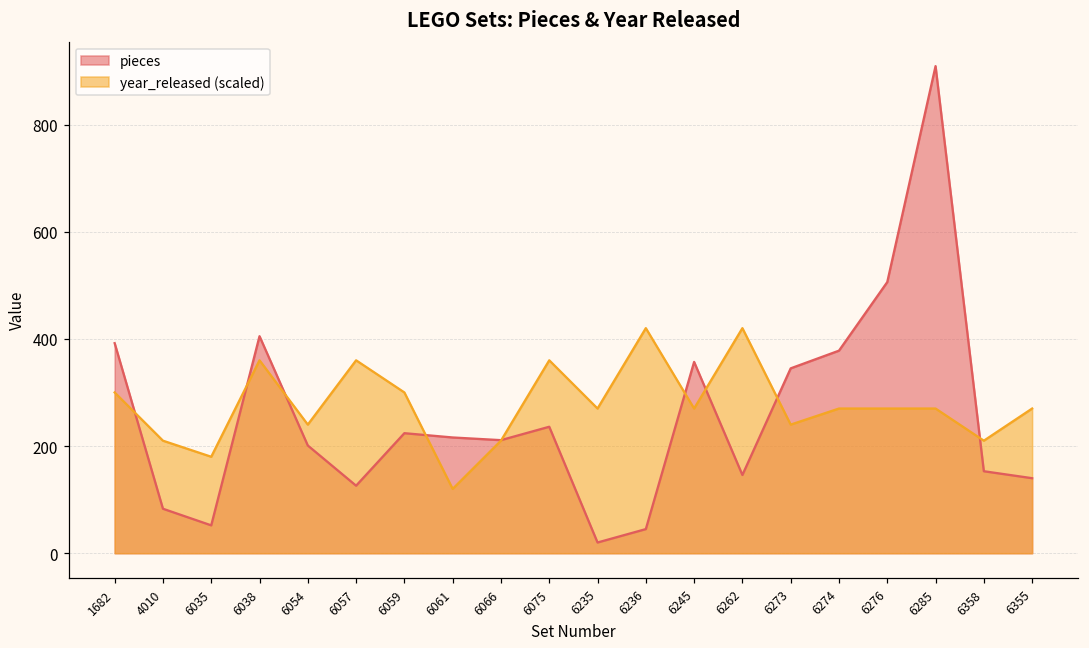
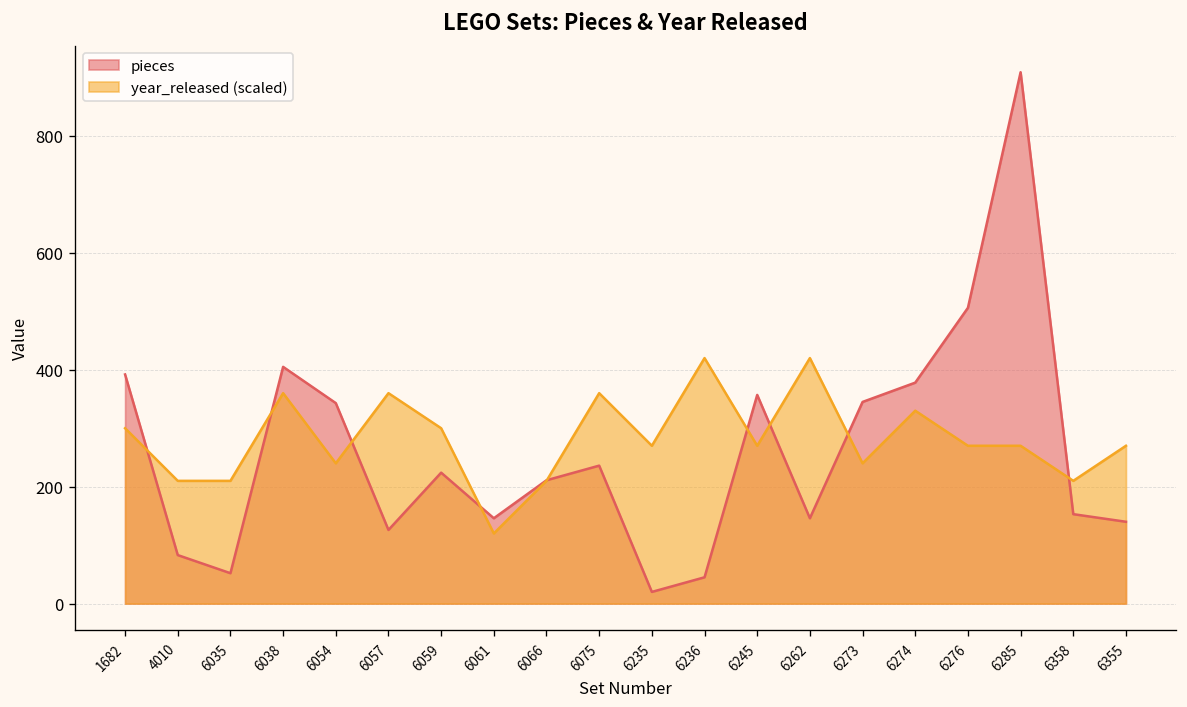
year_released (scaled), 6035: 180 -> 210
pieces, 6054: 200 -> 340
pieces, 6061: 220 -> 150
year_released (scaled), 6274: 270 -> 330
